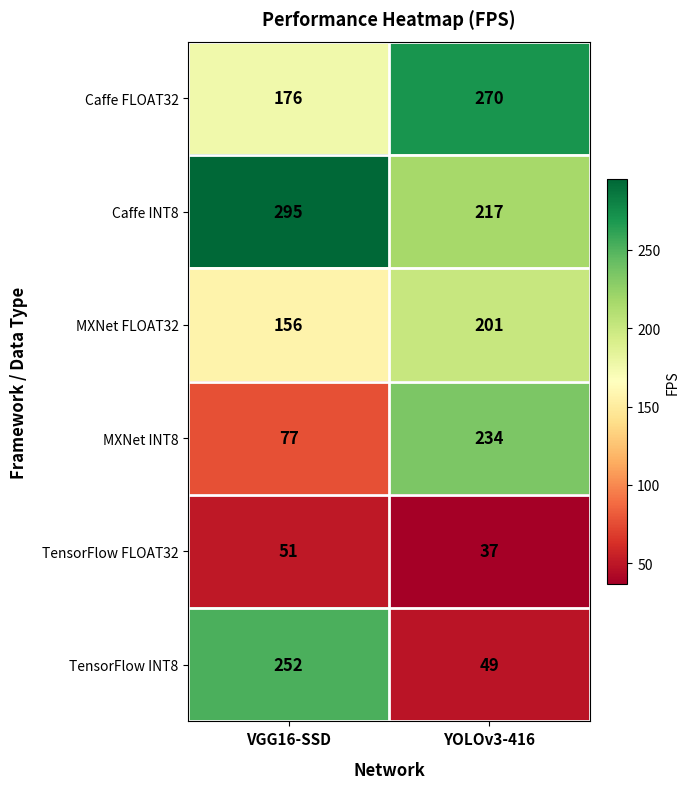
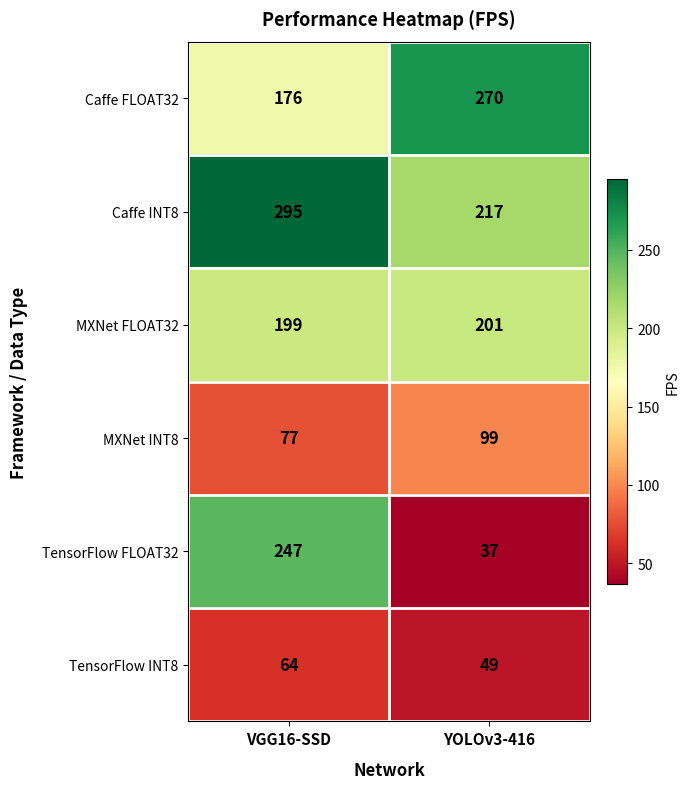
MXNet FLOAT32, VGG16-SSD: 156 -> 199
MXNet INT8, YOLOv3-416: 234 -> 99
TensorFlow FLOAT32, VGG16-SSD: 51 -> 247
TensorFlow INT8, VGG16-SSD: 252 -> 64
